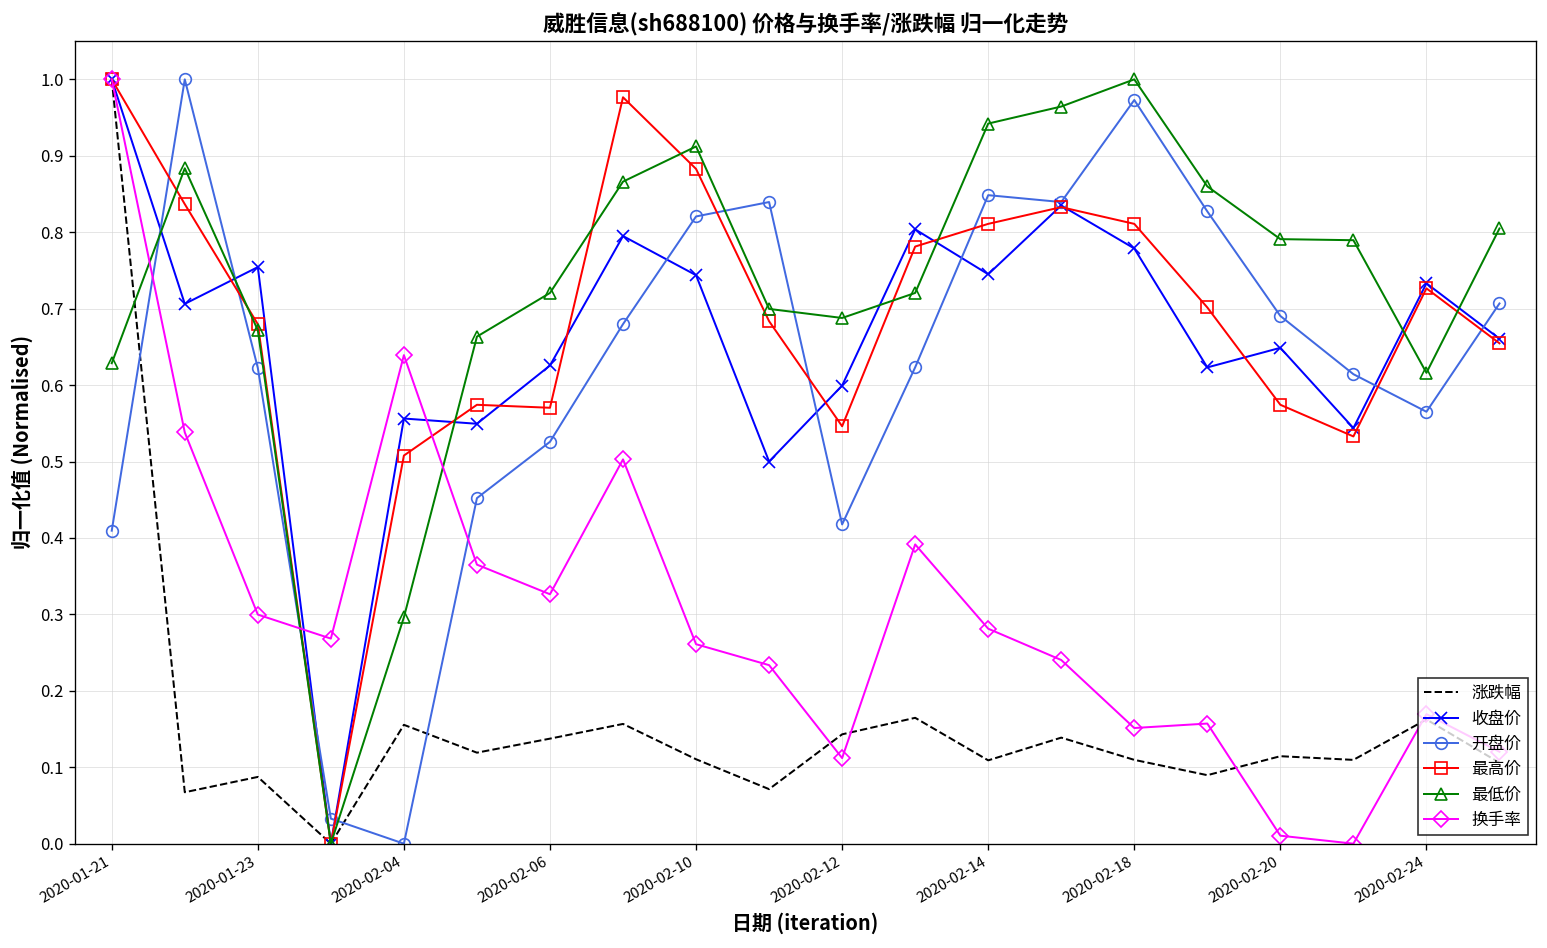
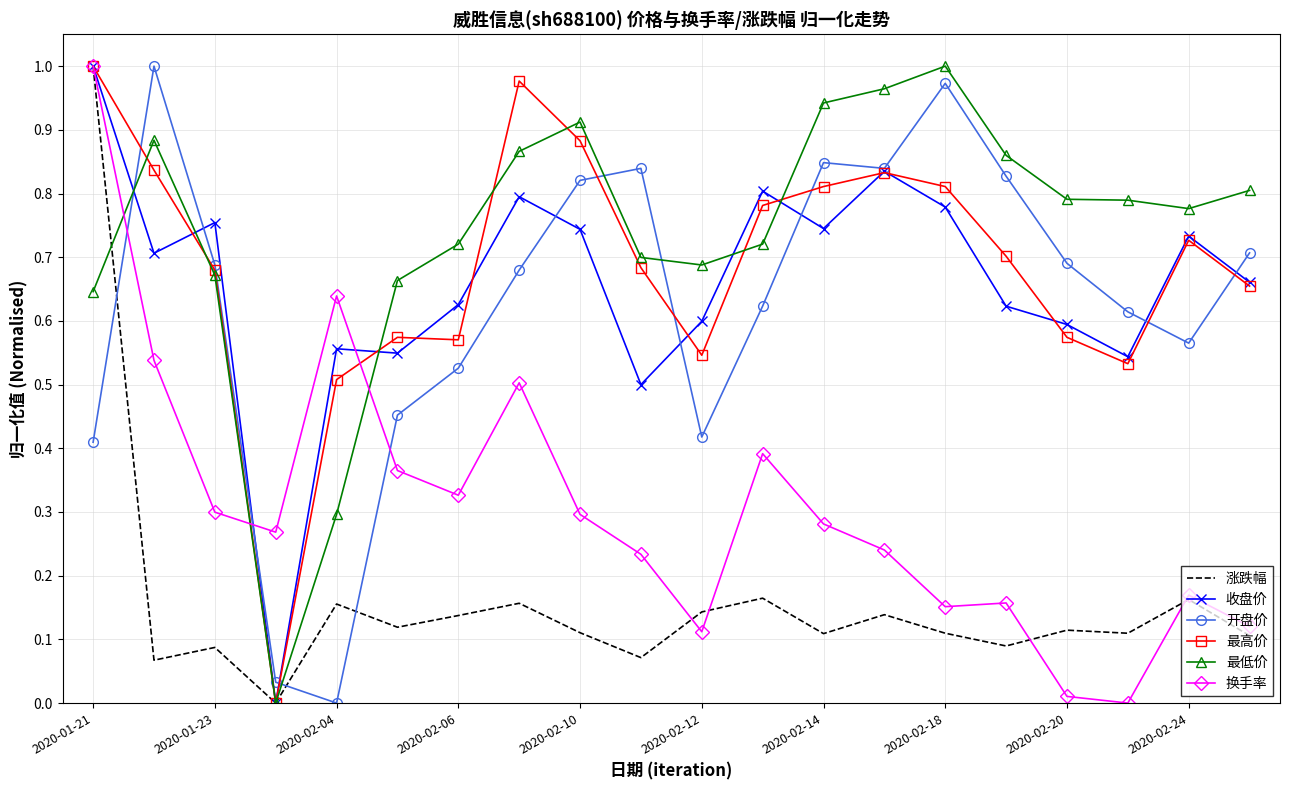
最低价, 2020-01-21: 0.63 -> 0.65
开盘价, 2020-01-23: 0.62 -> 0.69
换手率, 2020-02-10: 0.26 -> 0.30
收盘价, 2020-02-20: 0.65 -> 0.59
最低价, 2020-02-24: 0.62 -> 0.78
